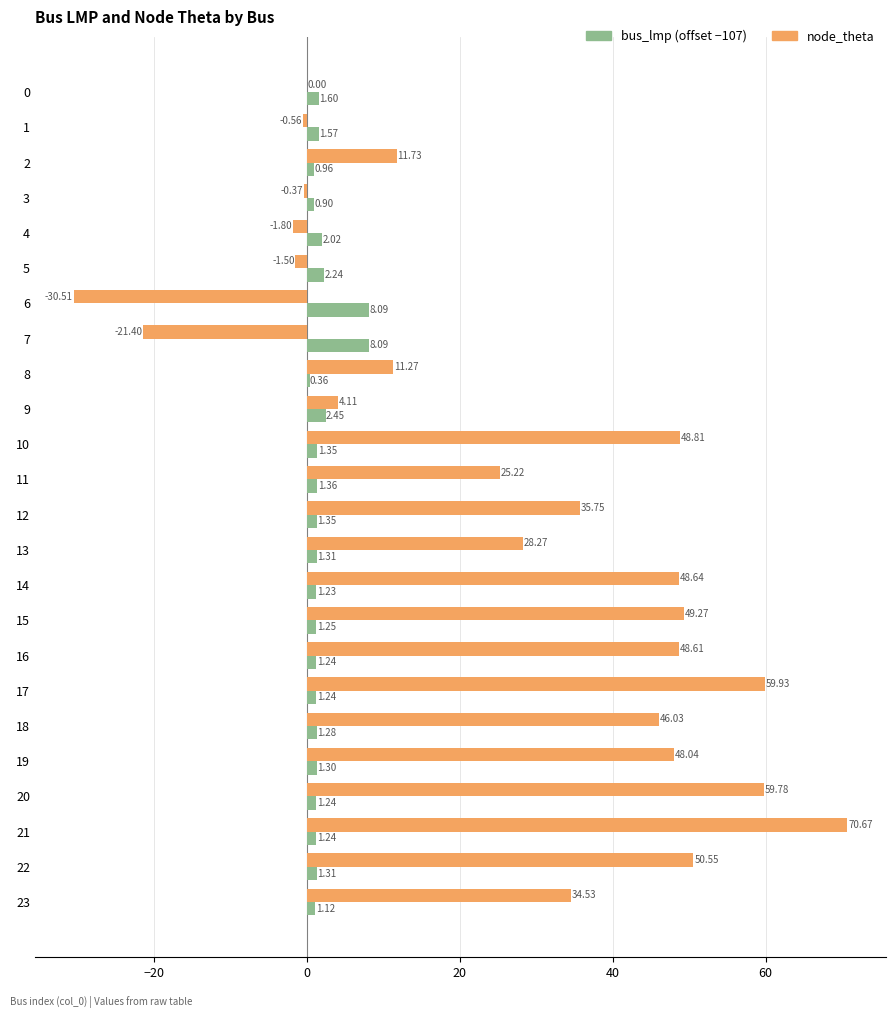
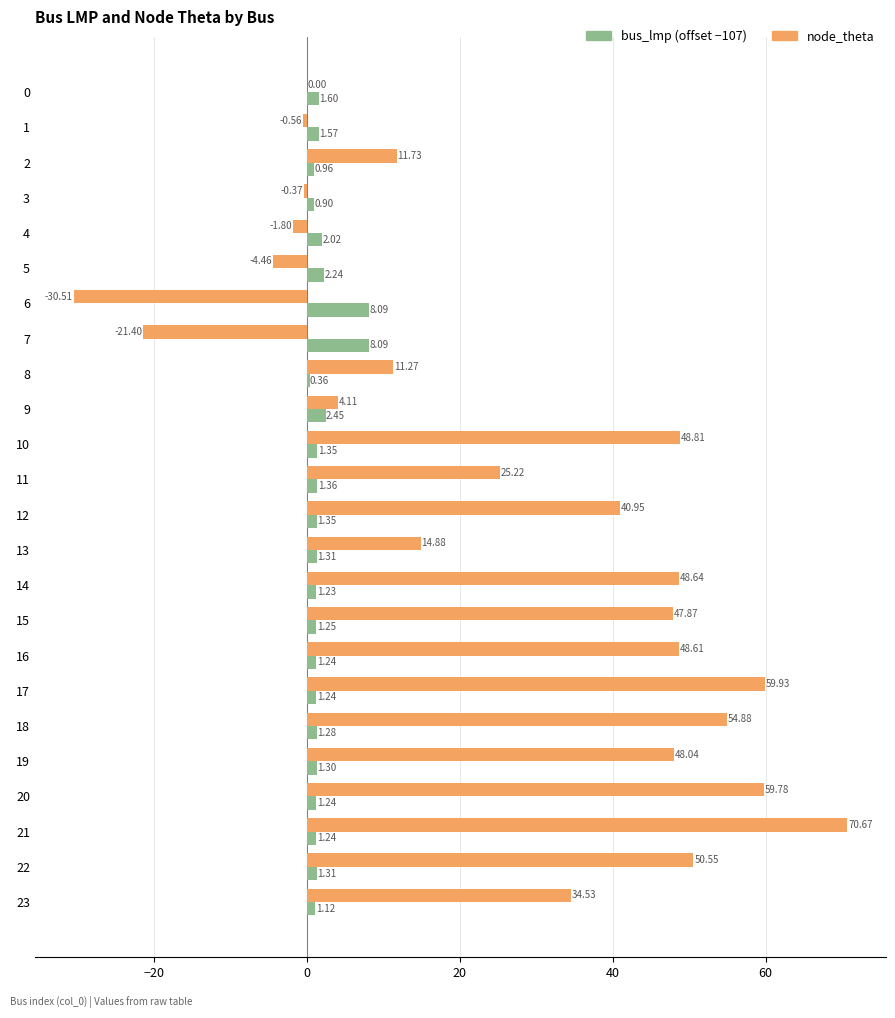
node_theta, 5: -1.50 -> -4.46
node_theta, 12: 35.75 -> 40.95
node_theta, 13: 28.27 -> 14.88
node_theta, 15: 49.27 -> 47.87
node_theta, 18: 46.03 -> 54.88
